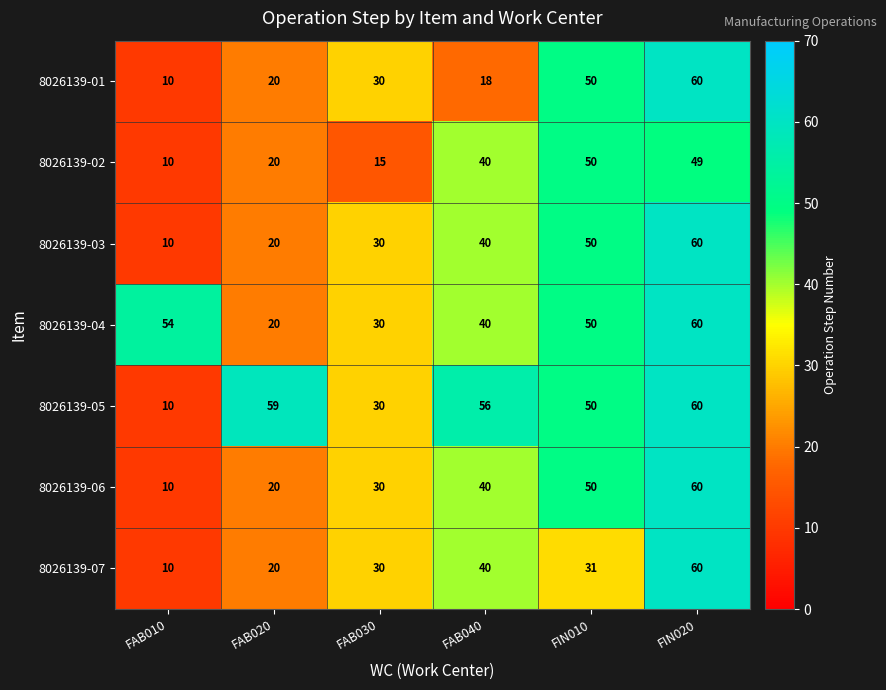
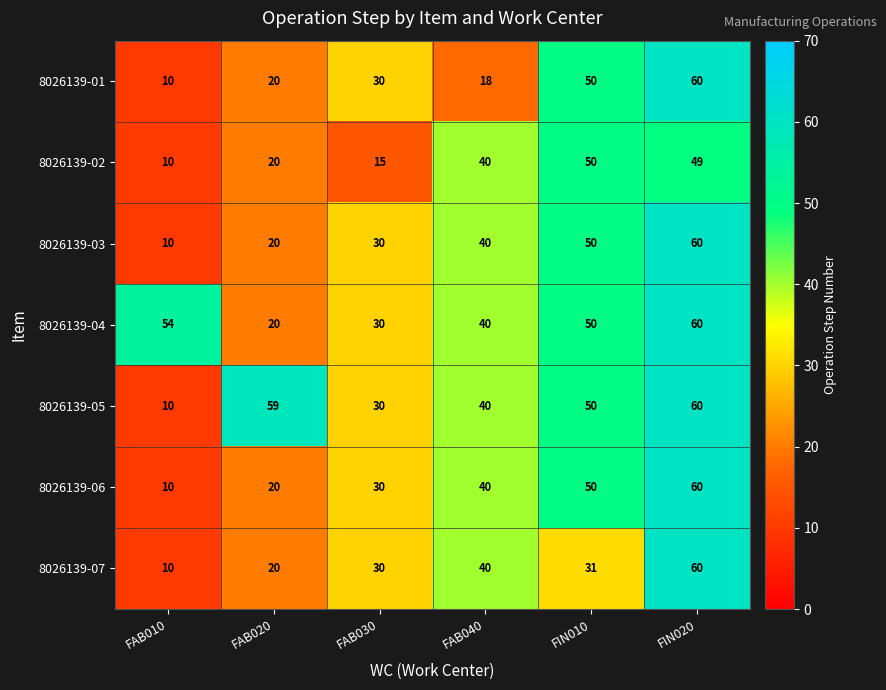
8026139-05, FAB040: 56 -> 40
